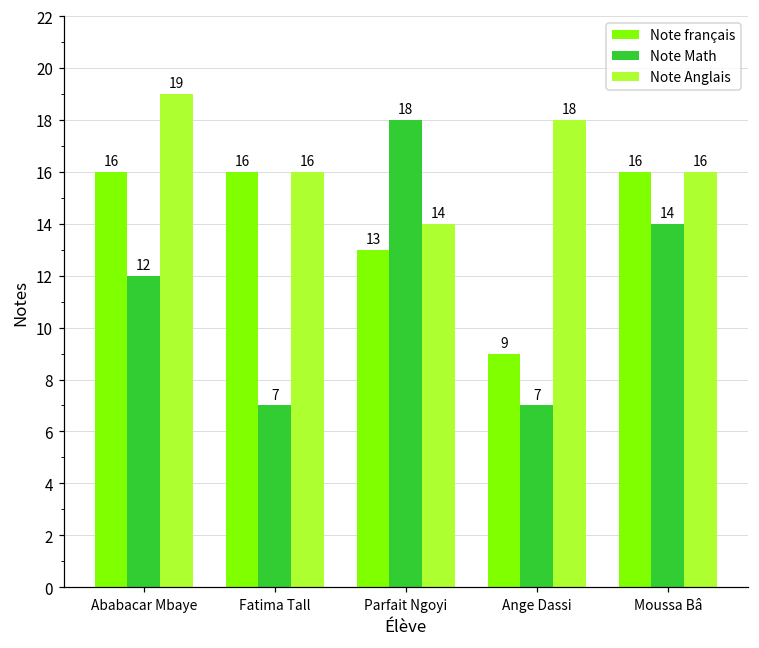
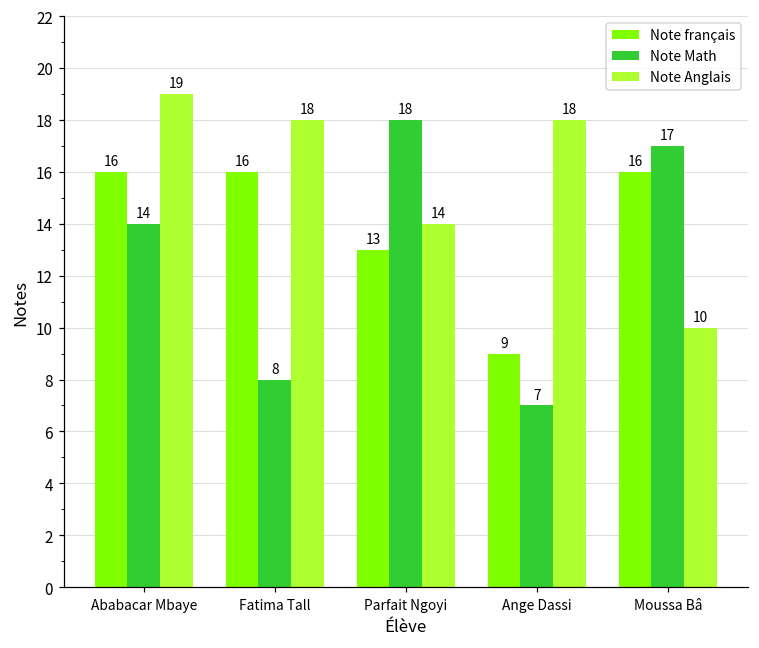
Note Math, Ababacar Mbaye: 12 -> 14
Note Math, Fatima Tall: 7 -> 8
Note Anglais, Fatima Tall: 16 -> 18
Note Math, Moussa Bâ: 14 -> 17
Note Anglais, Moussa Bâ: 16 -> 10
